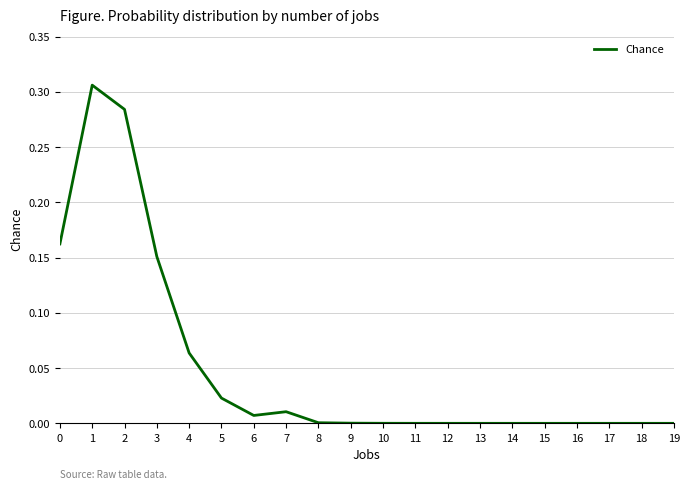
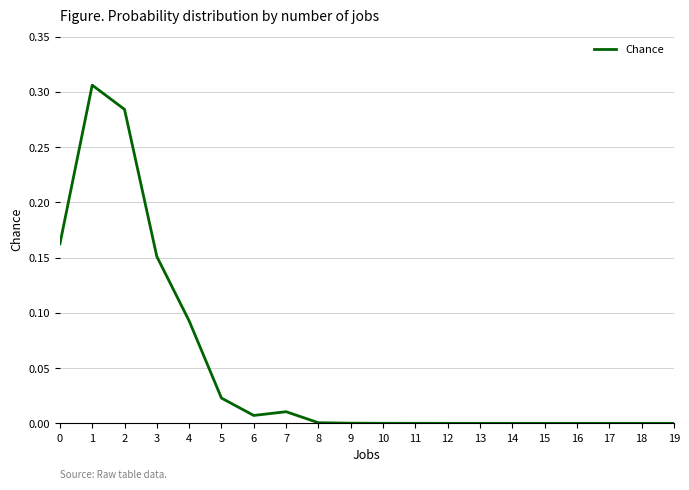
4: 0.064 -> 0.093
